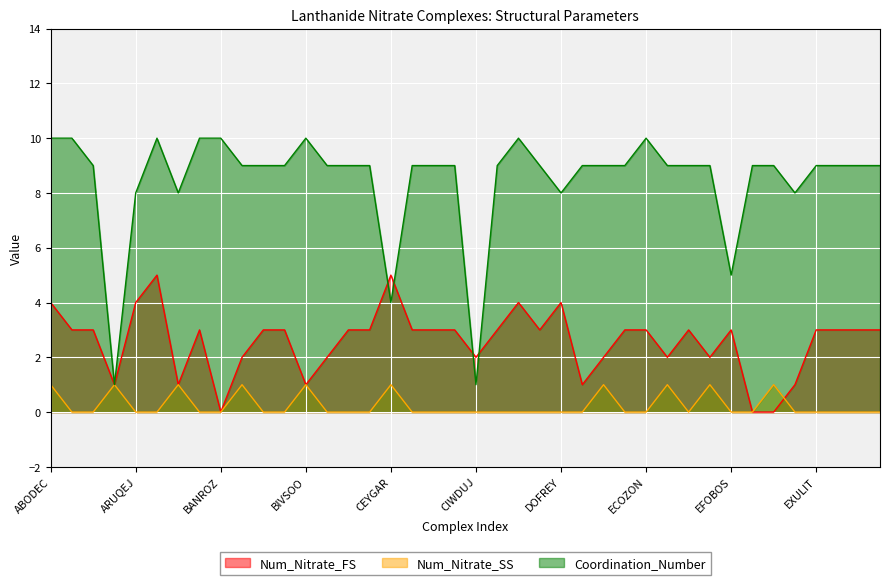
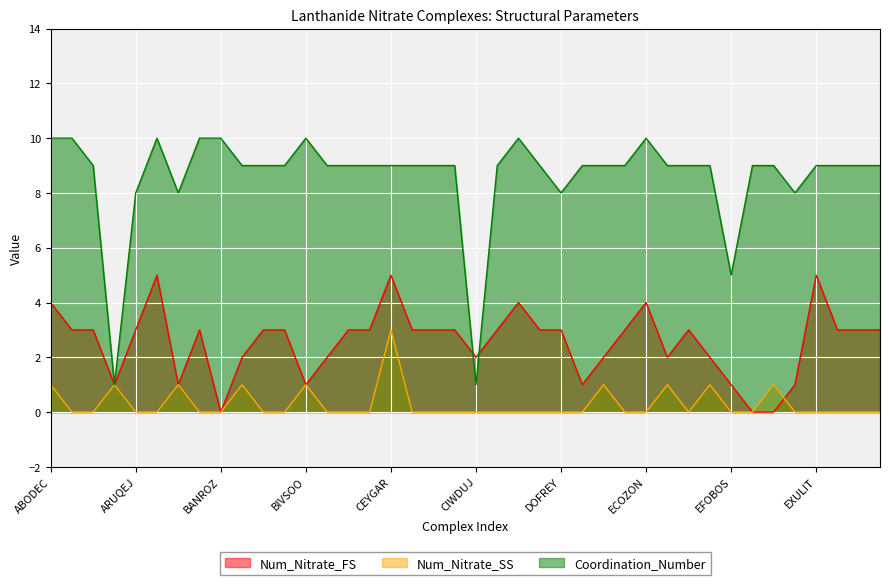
Num_Nitrate_FS, ARUQEJ: 4 -> 3
Num_Nitrate_SS, CEYGAR: 1 -> 3
Coordination_Number, CEYGAR: 4 -> 9
Num_Nitrate_FS, DOFREY: 4 -> 3
Num_Nitrate_FS, ECOZON: 3 -> 4
Num_Nitrate_FS, EFOBOS: 3 -> 1
Num_Nitrate_FS, EXULIT: 3 -> 5
